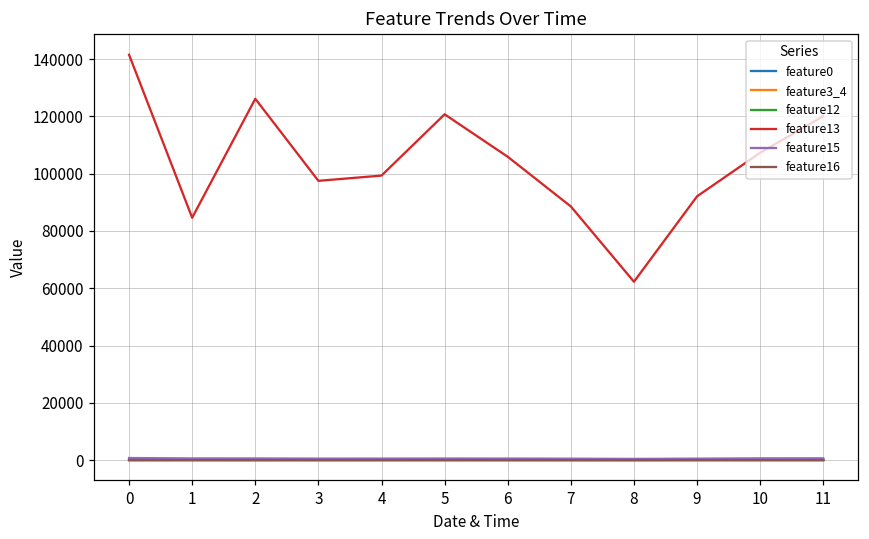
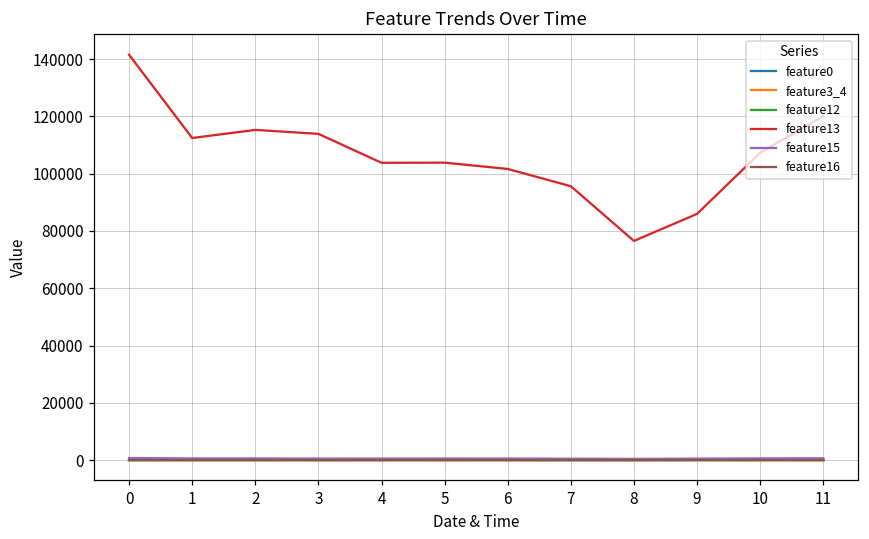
feature13, 1: 85000 -> 112000
feature13, 2: 126000 -> 115000
feature13, 3: 97000 -> 114000
feature13, 4: 99000 -> 104000
feature13, 5: 121000 -> 104000
feature13, 6: 106000 -> 102000
feature13, 7: 89000 -> 96000
feature13, 8: 62000 -> 77000
feature13, 9: 92000 -> 86000
